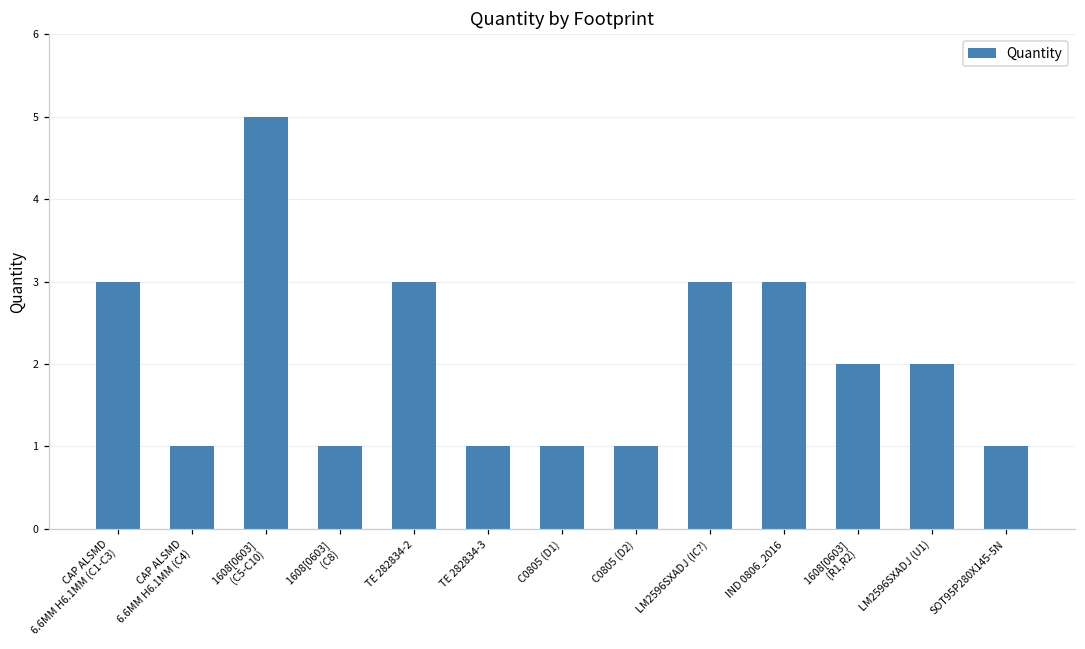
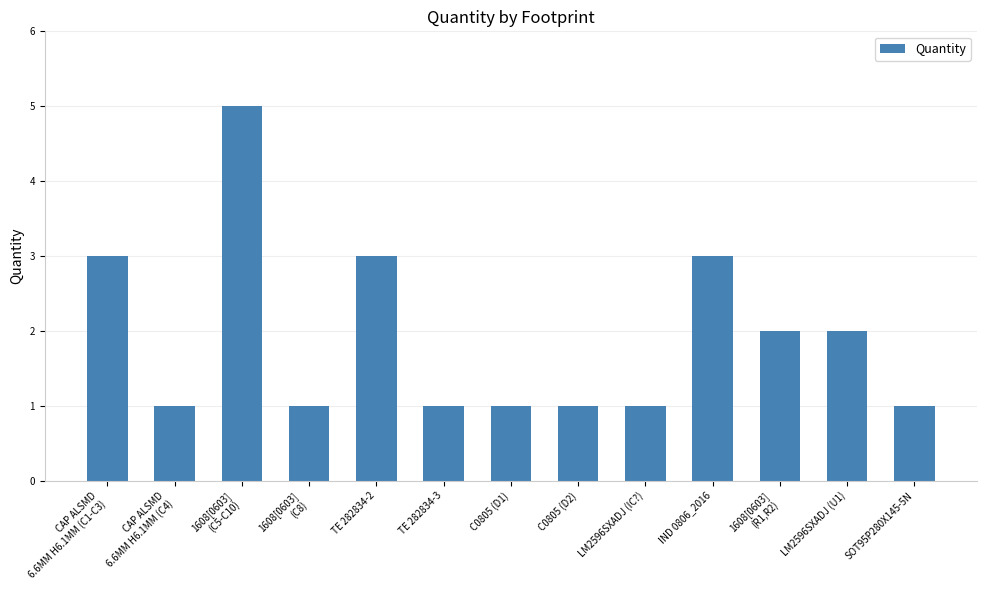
LM2596SXADJ (IC?): 3 -> 1
